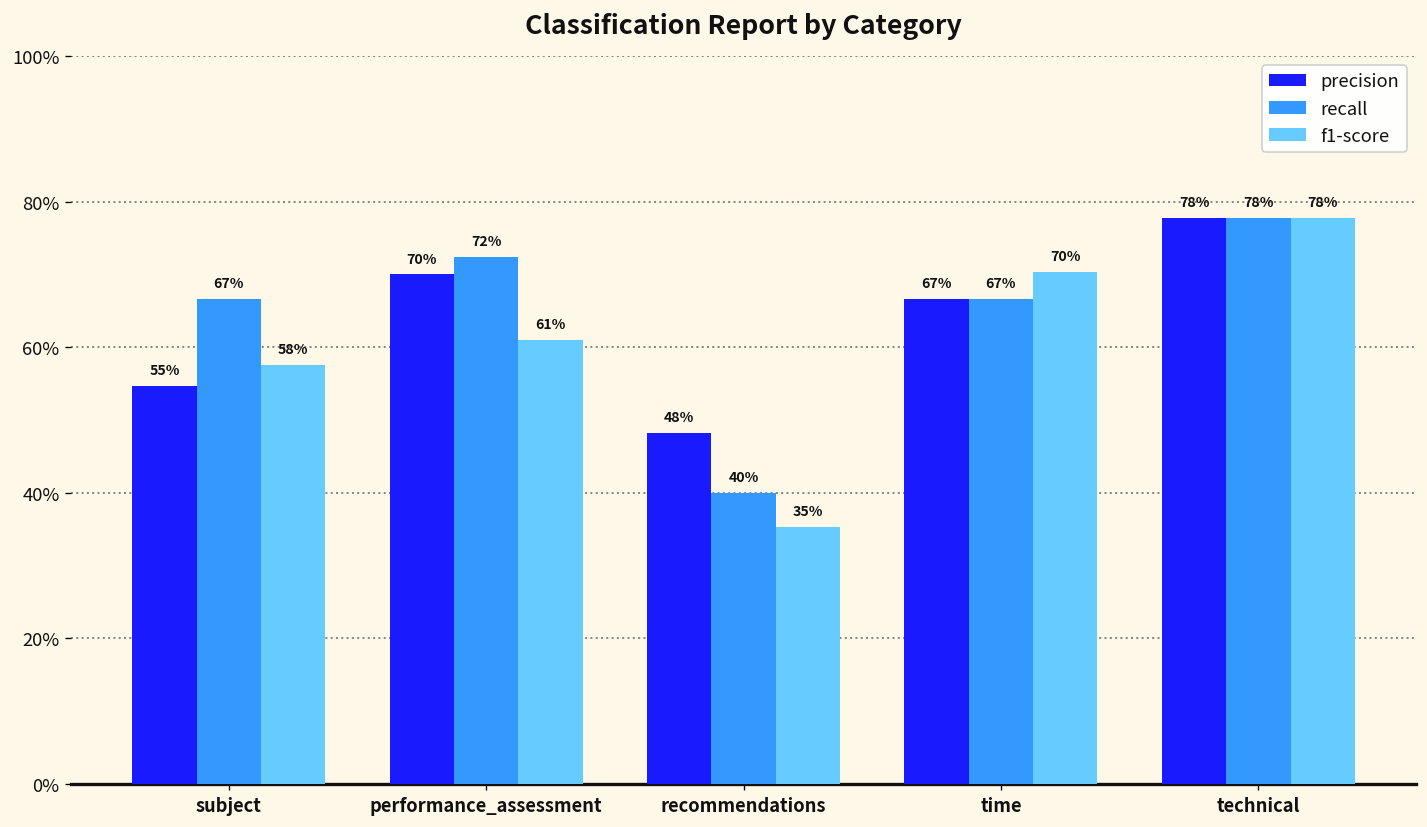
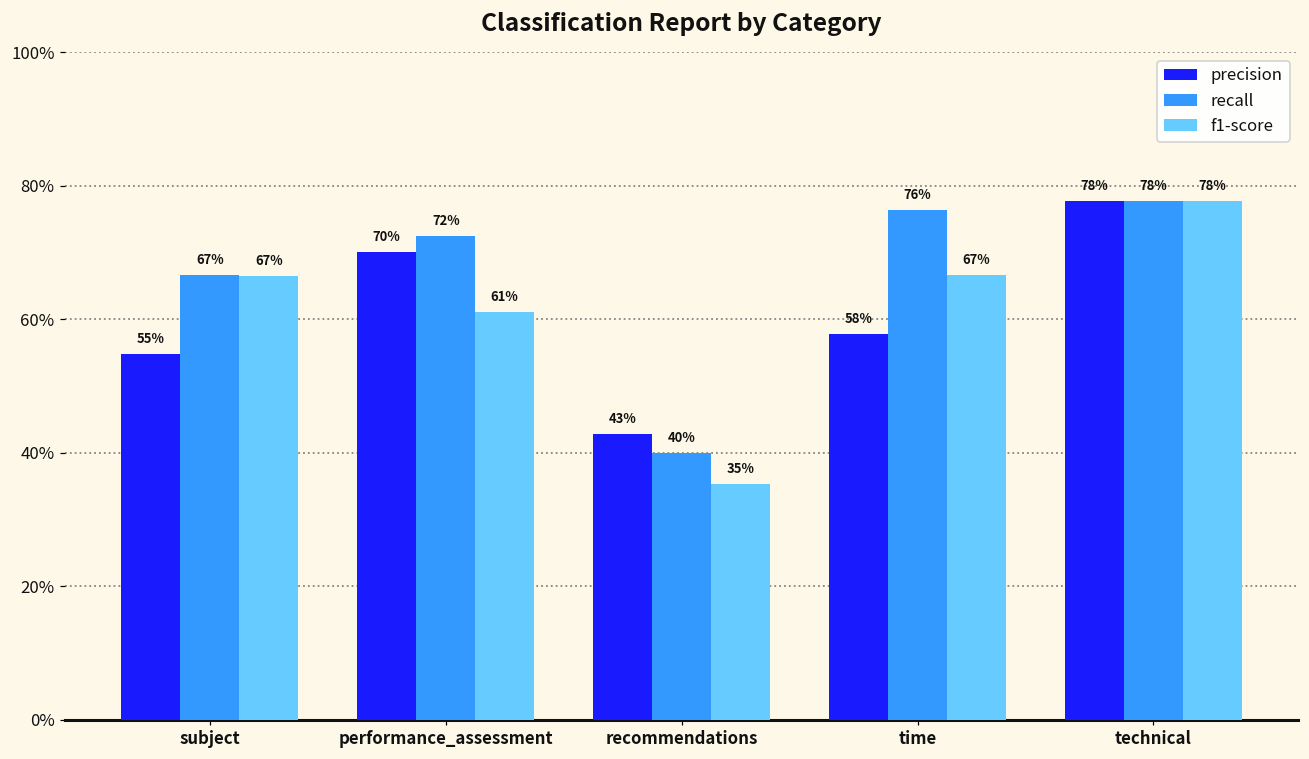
f1-score, subject: 58% -> 67%
precision, recommendations: 48% -> 43%
precision, time: 67% -> 58%
recall, time: 67% -> 76%
f1-score, time: 70% -> 67%
